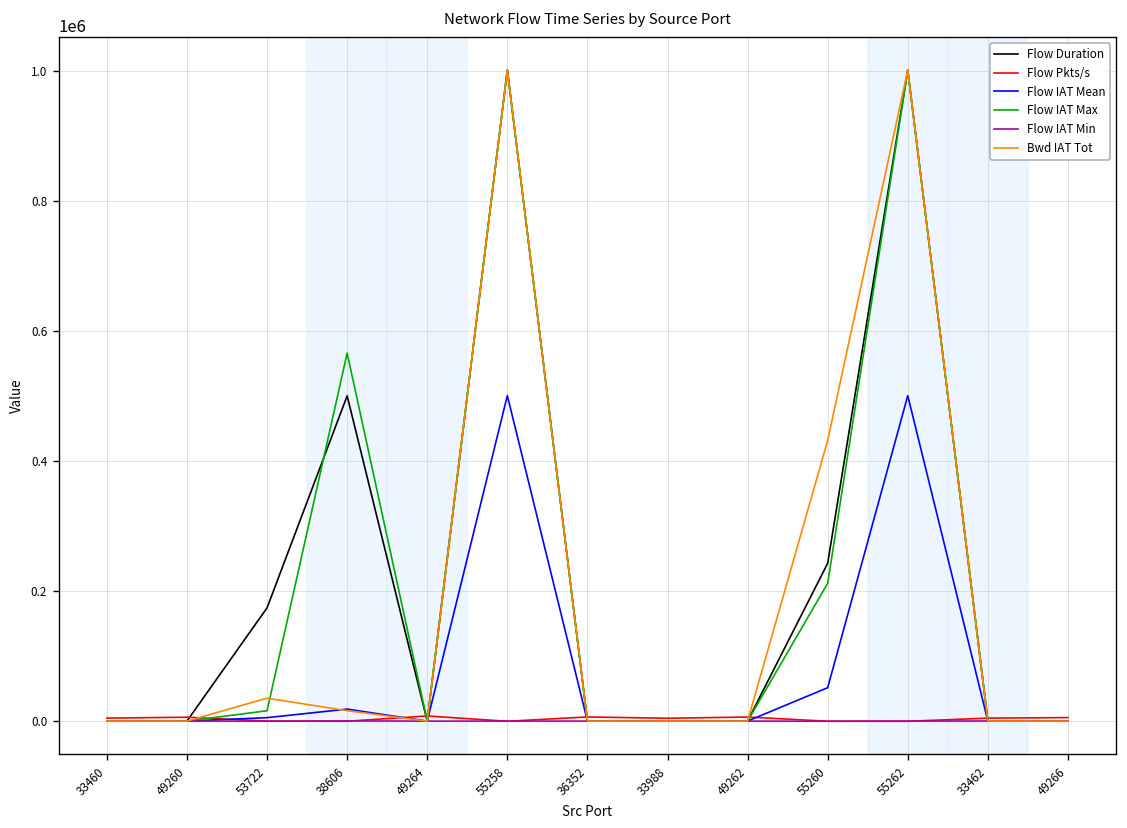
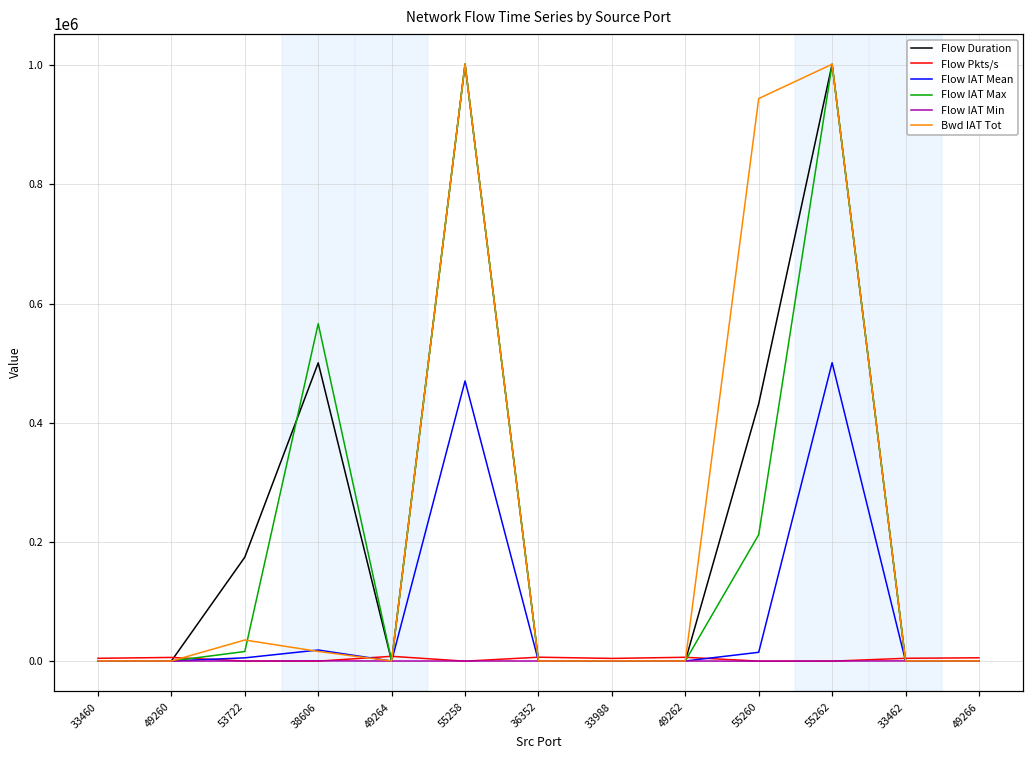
Flow IAT Mean, 55258: 500000 -> 470000
Flow Duration, 55260: 240000 -> 430000
Flow IAT Mean, 55260: 50000 -> 10000
Bwd IAT Tot, 55260: 430000 -> 940000
